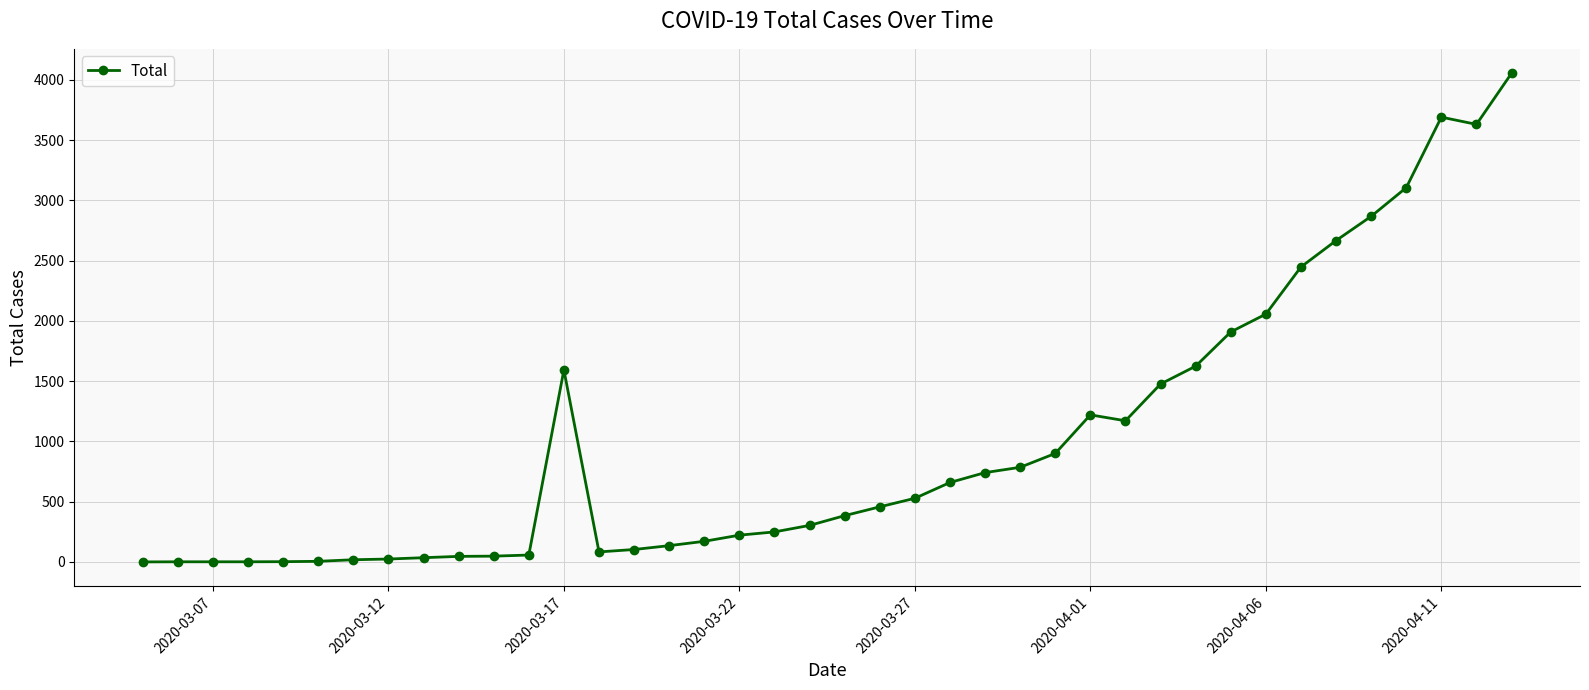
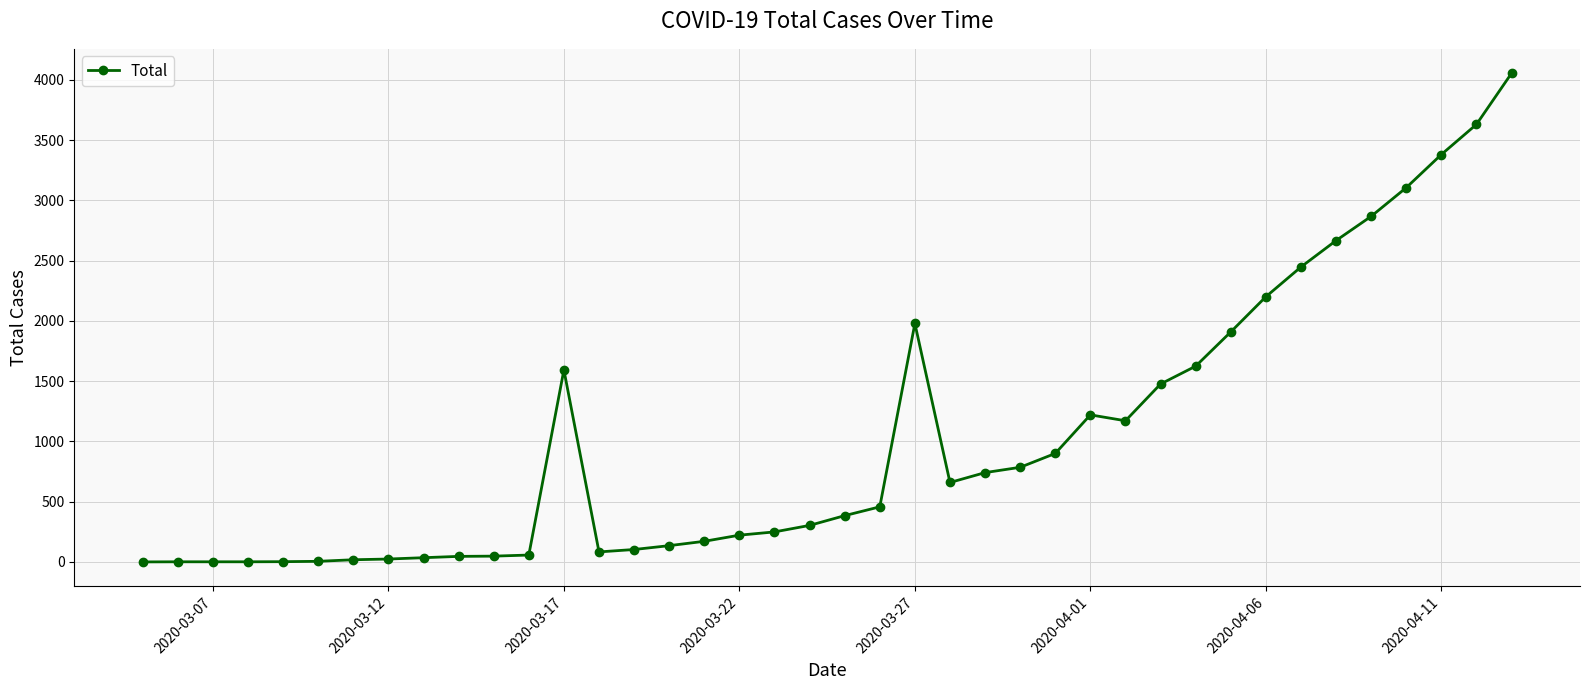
2020-03-27: 530 -> 1980
2020-04-06: 2060 -> 2200
2020-04-11: 3690 -> 3380
